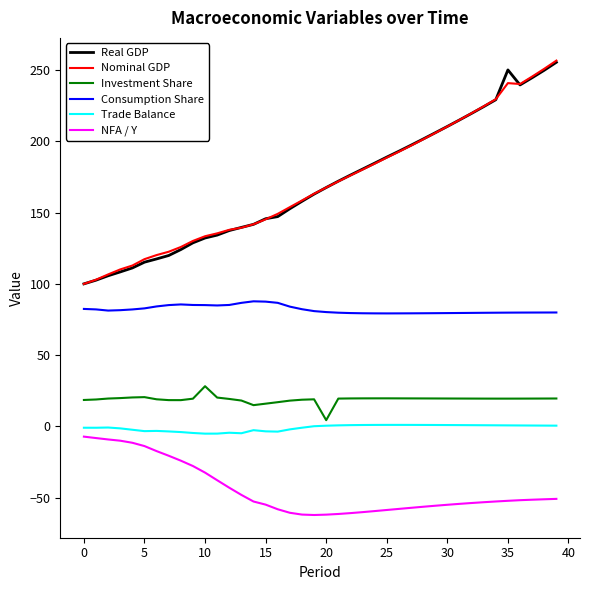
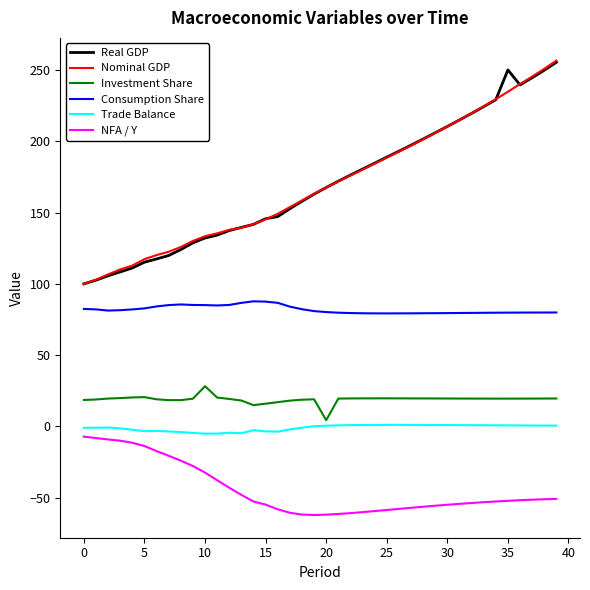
Nominal GDP, 35: 241 -> 235
